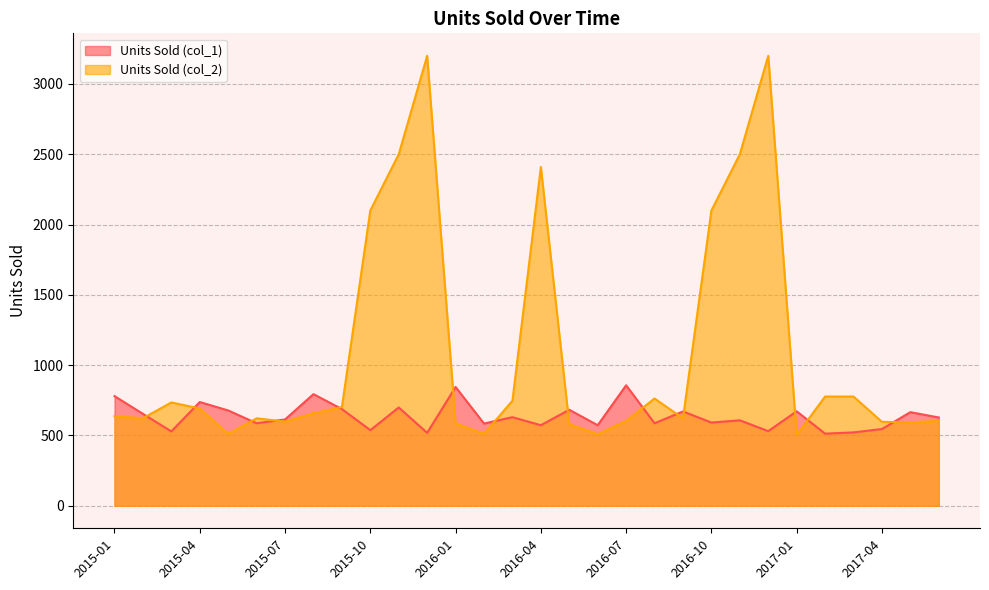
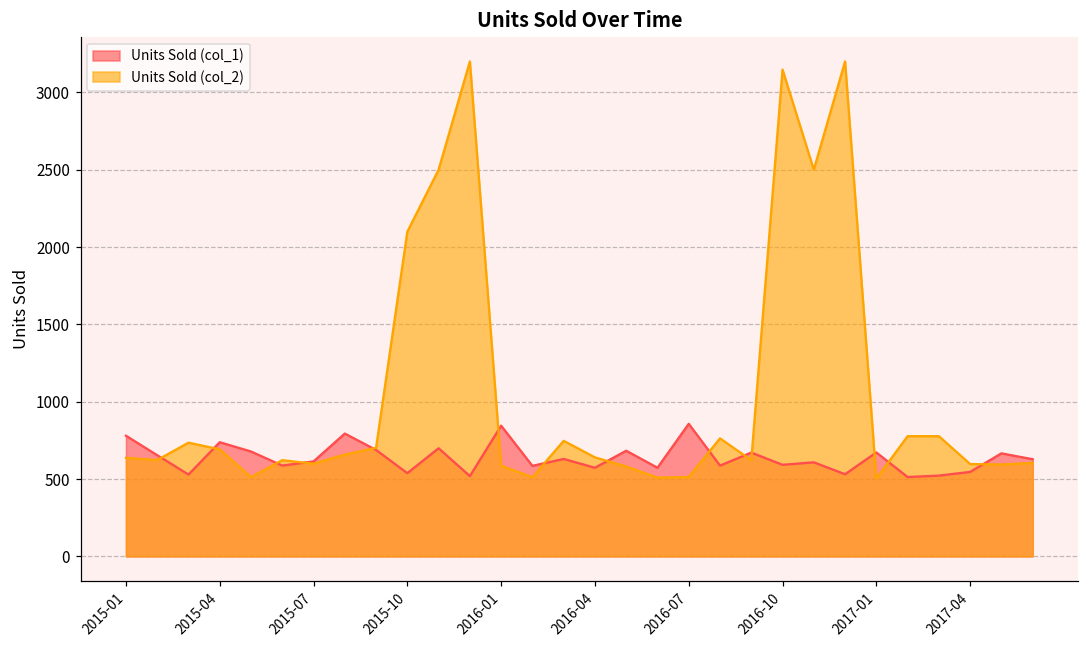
Units Sold (col_2), 2016-04: 2410 -> 640
Units Sold (col_2), 2016-07: 600 -> 510
Units Sold (col_2), 2016-10: 2100 -> 3150
